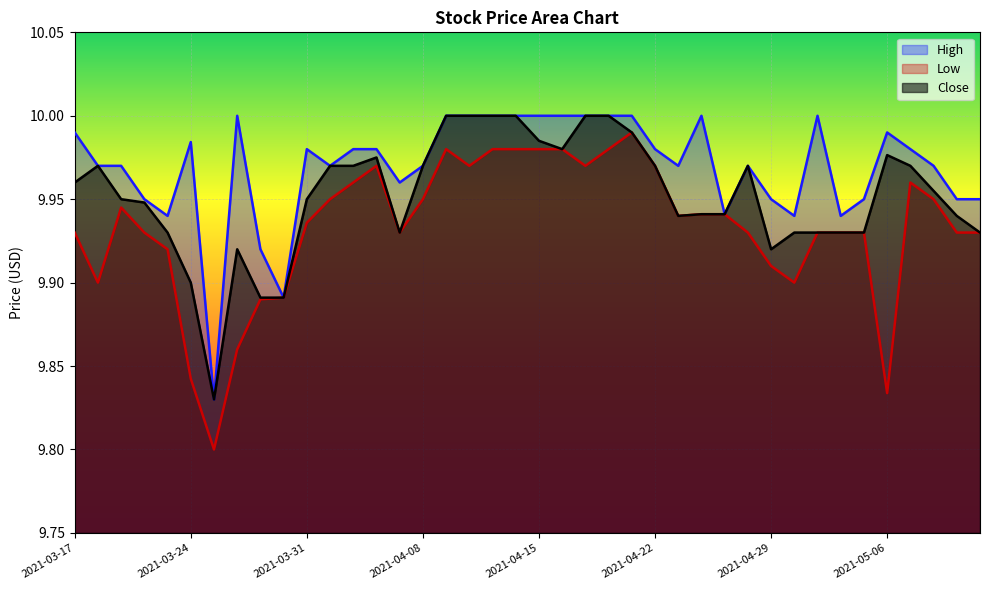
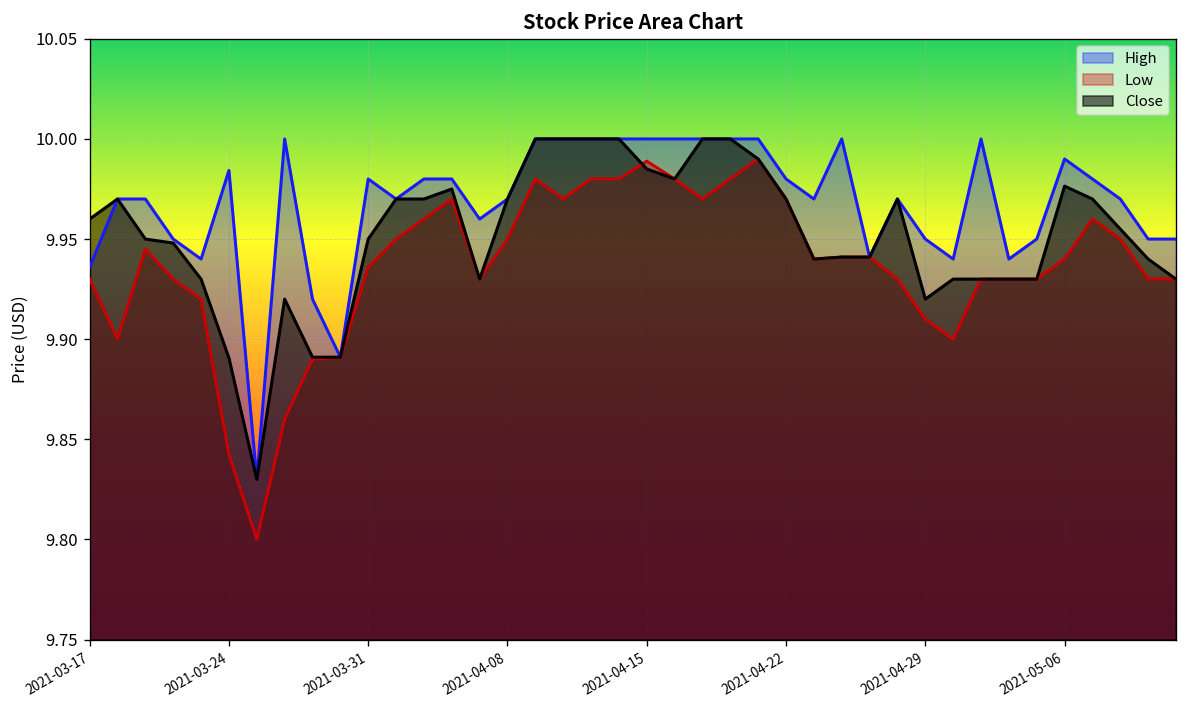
High, 2021-03-17: 9.990 -> 9.936
Close, 2021-03-24: 9.900 -> 9.891
Low, 2021-04-15: 9.980 -> 9.989
Low, 2021-05-06: 9.834 -> 9.940
